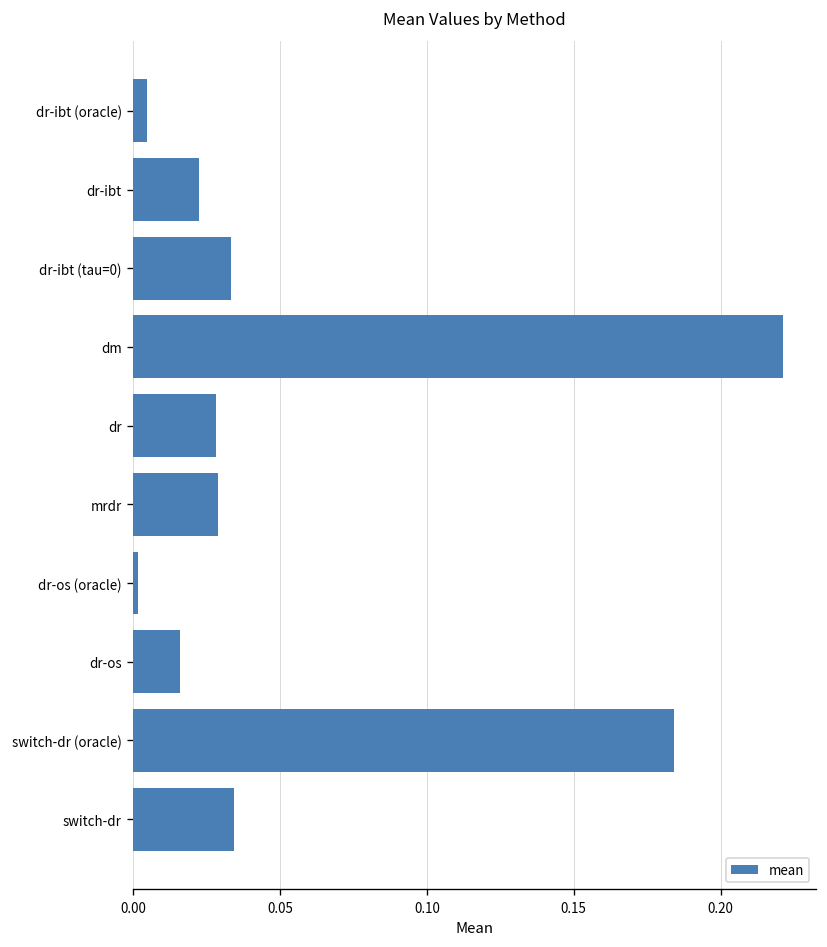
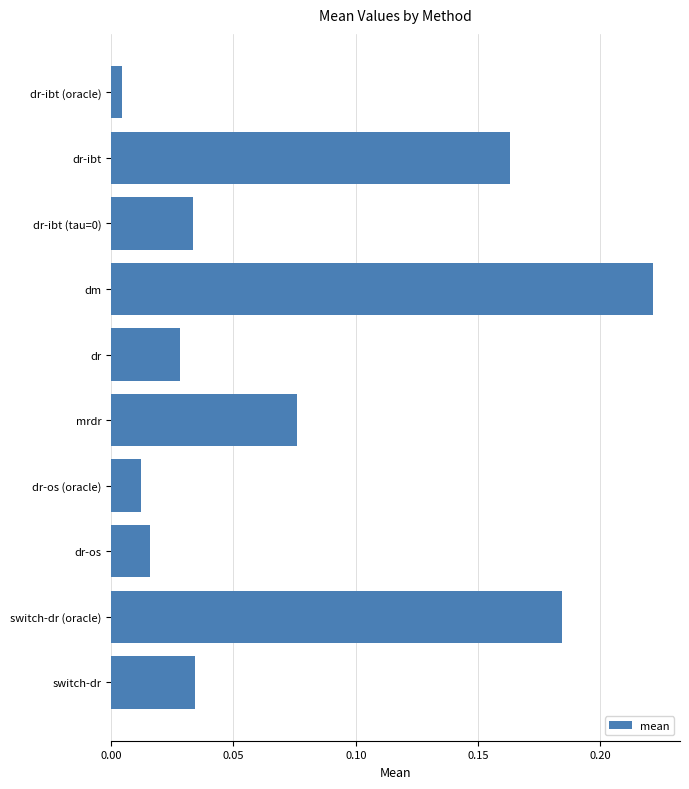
dr-ibt: 0.022 -> 0.163
mrdr: 0.029 -> 0.076
dr-os (oracle): 0.002 -> 0.012
